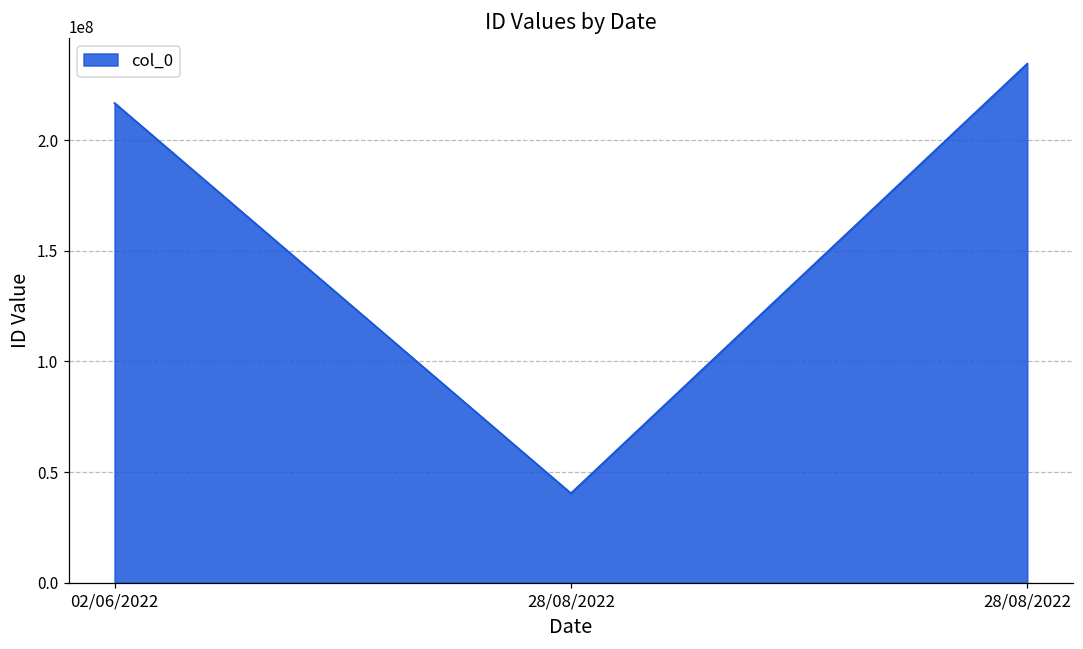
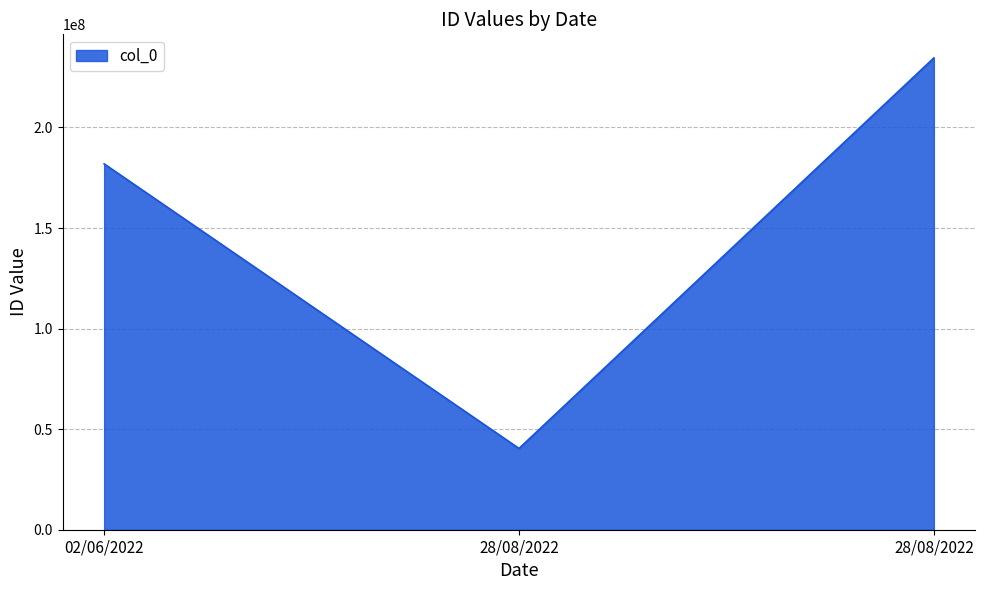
02/06/2022: 217000000 -> 182000000
